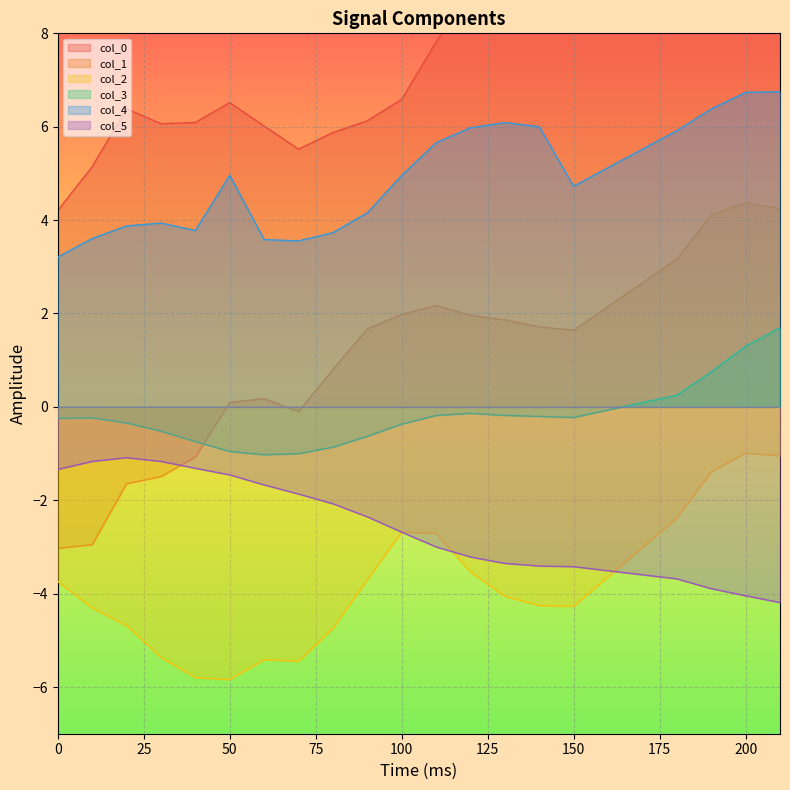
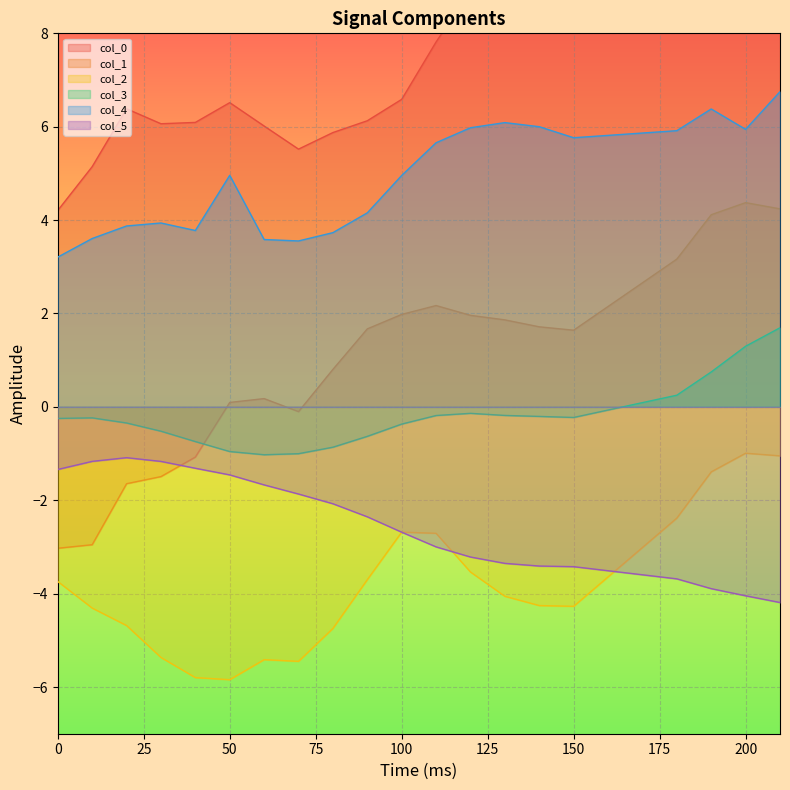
col_4, 150: 4.7 -> 5.8
col_4, 200: 6.7 -> 5.9
